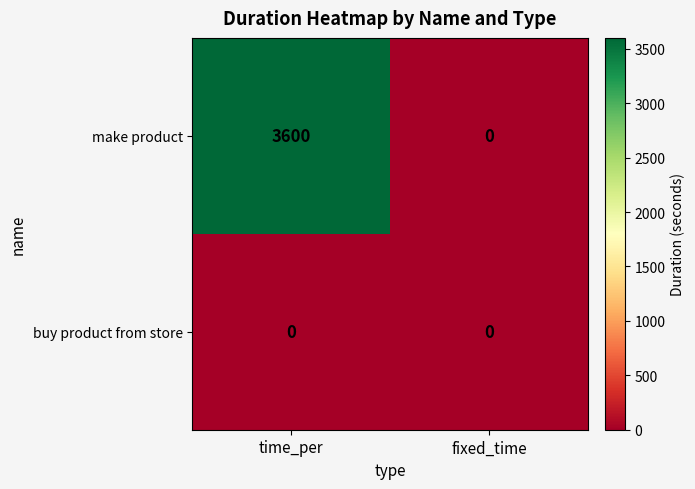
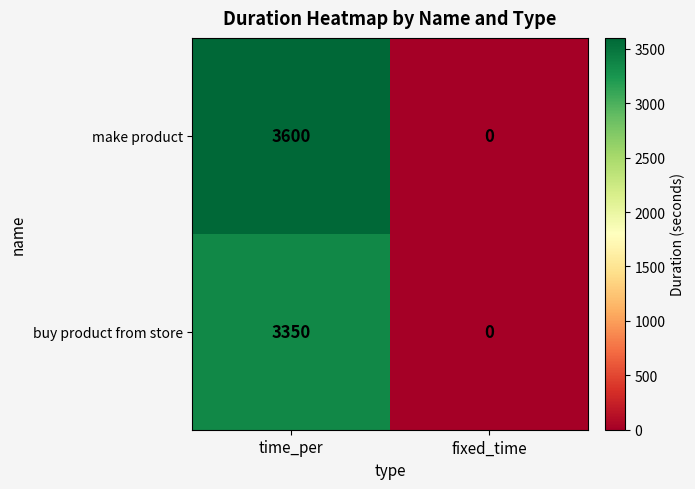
buy product from store, time_per: 0 -> 3350
